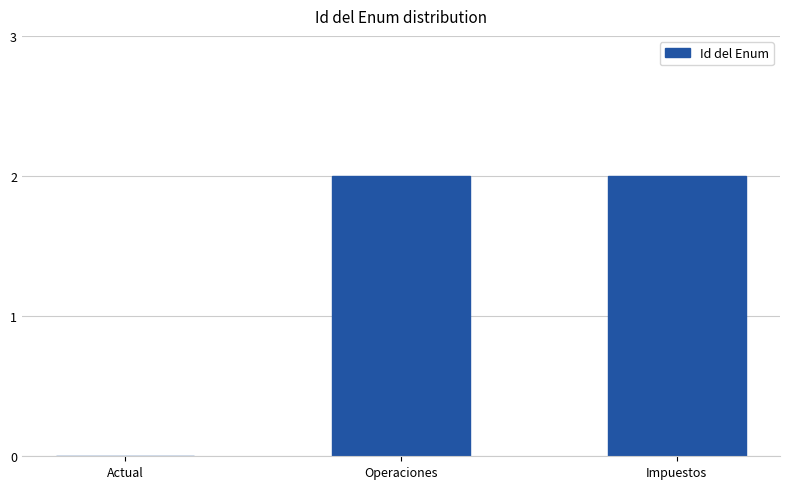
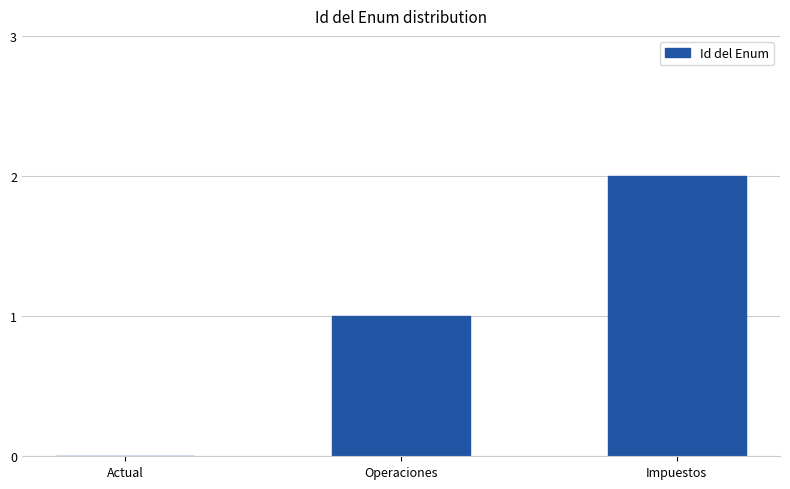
Operaciones: 2 -> 1
